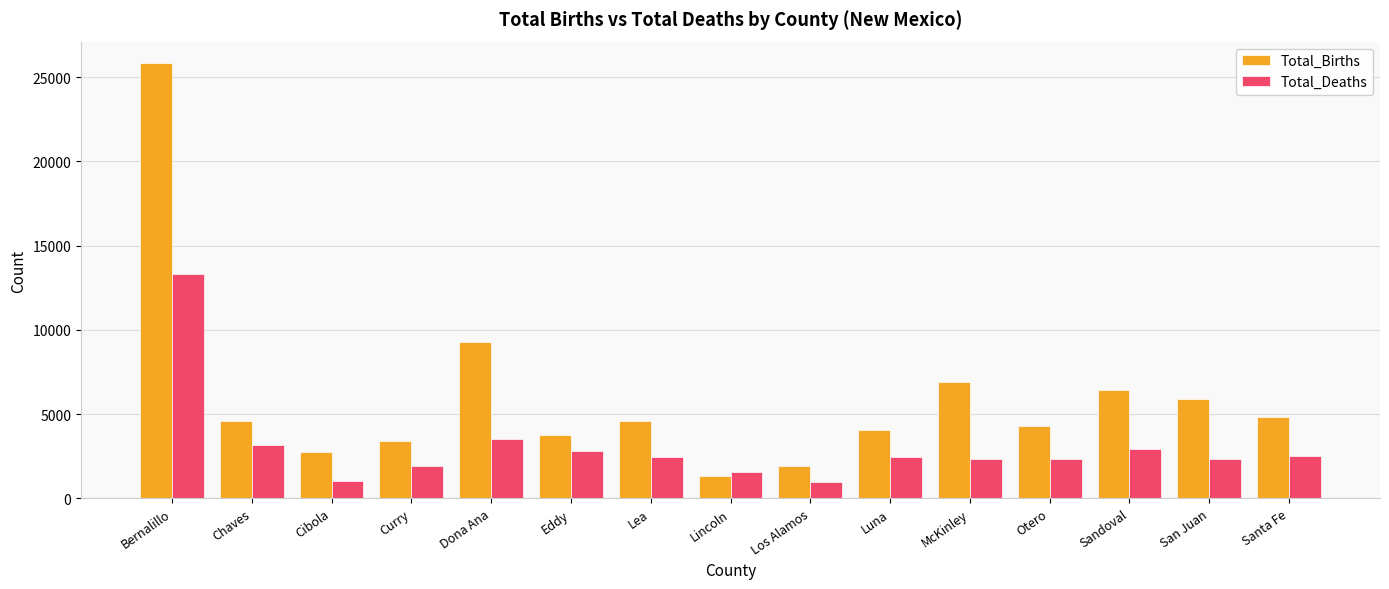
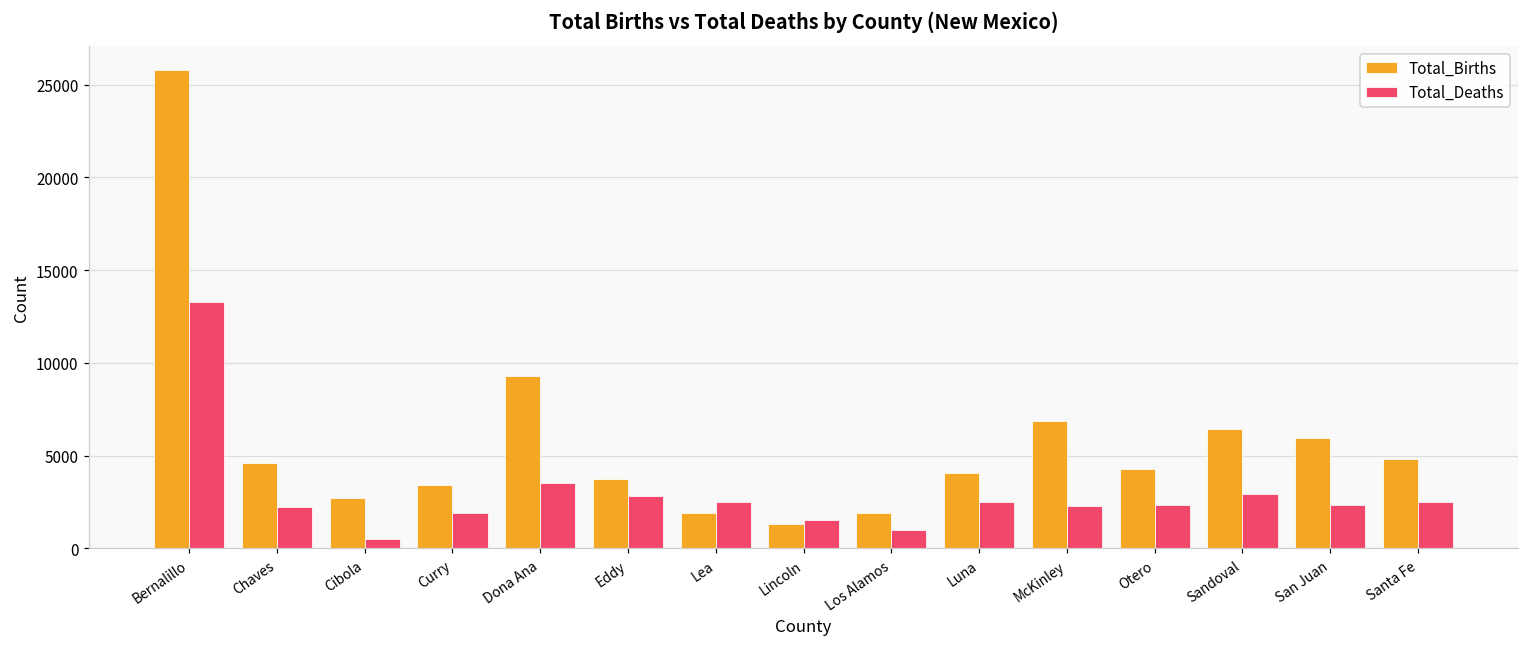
Total_Deaths, Chaves: 3200 -> 2200
Total_Deaths, Cibola: 1000 -> 500
Total_Births, Lea: 4600 -> 1900
